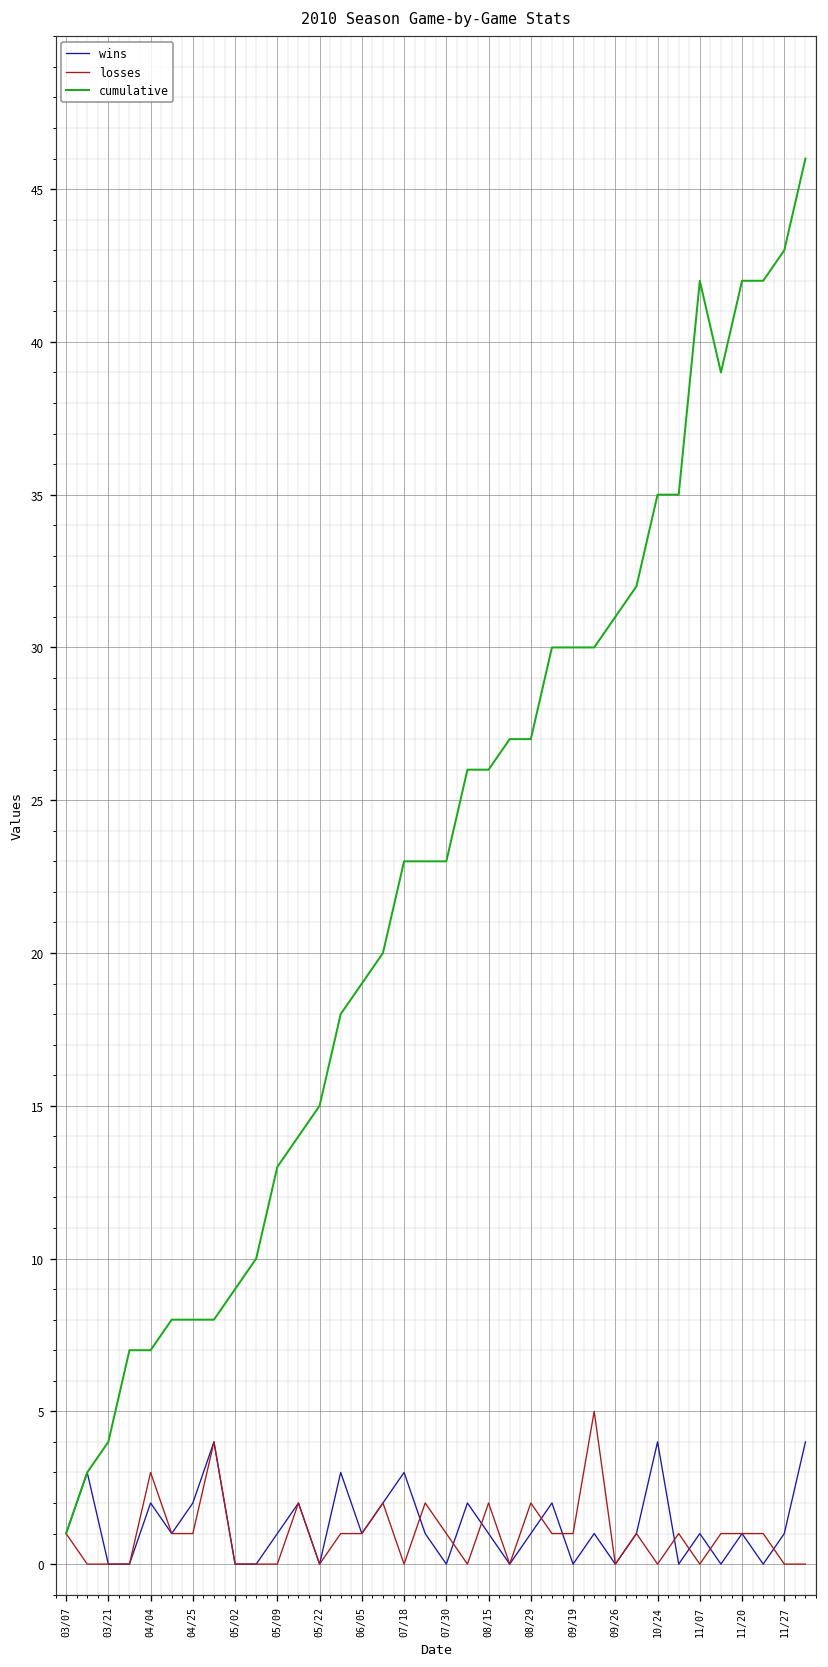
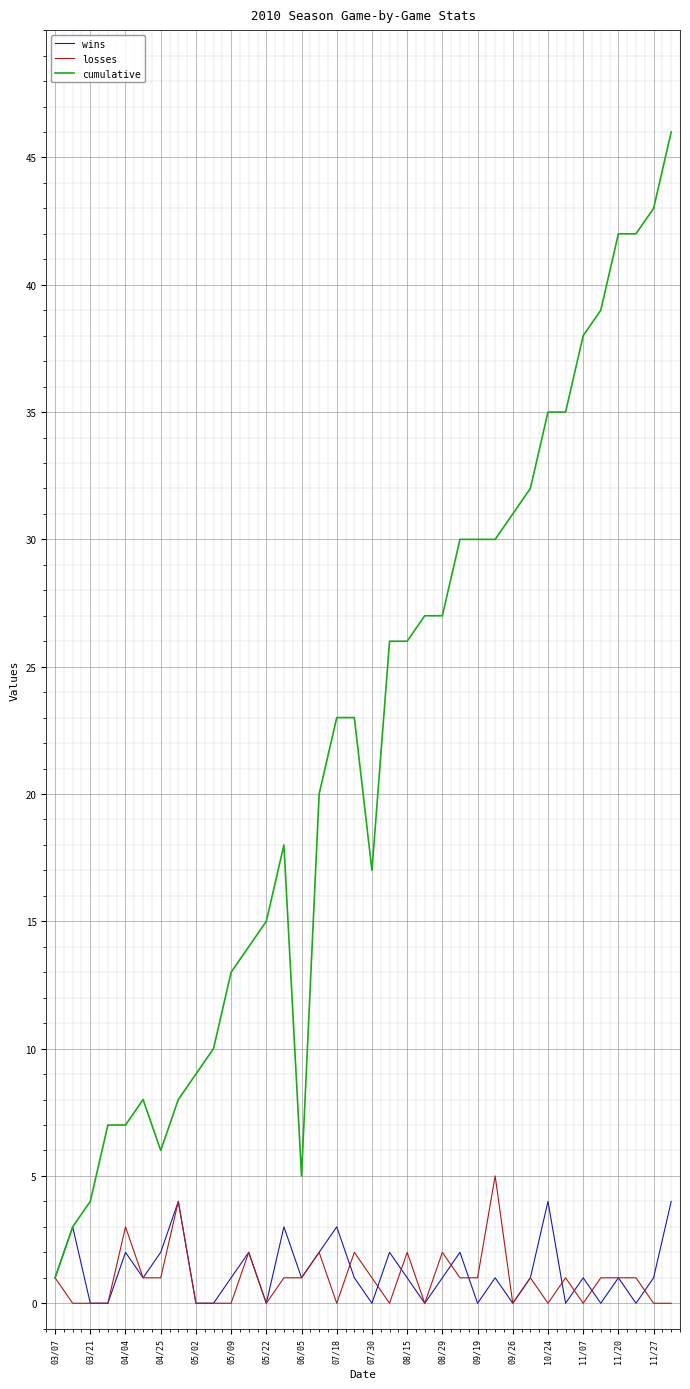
cumulative, 04/25: 8 -> 6
cumulative, 06/05: 19 -> 5
cumulative, 07/30: 23 -> 17
cumulative, 11/07: 42 -> 38
